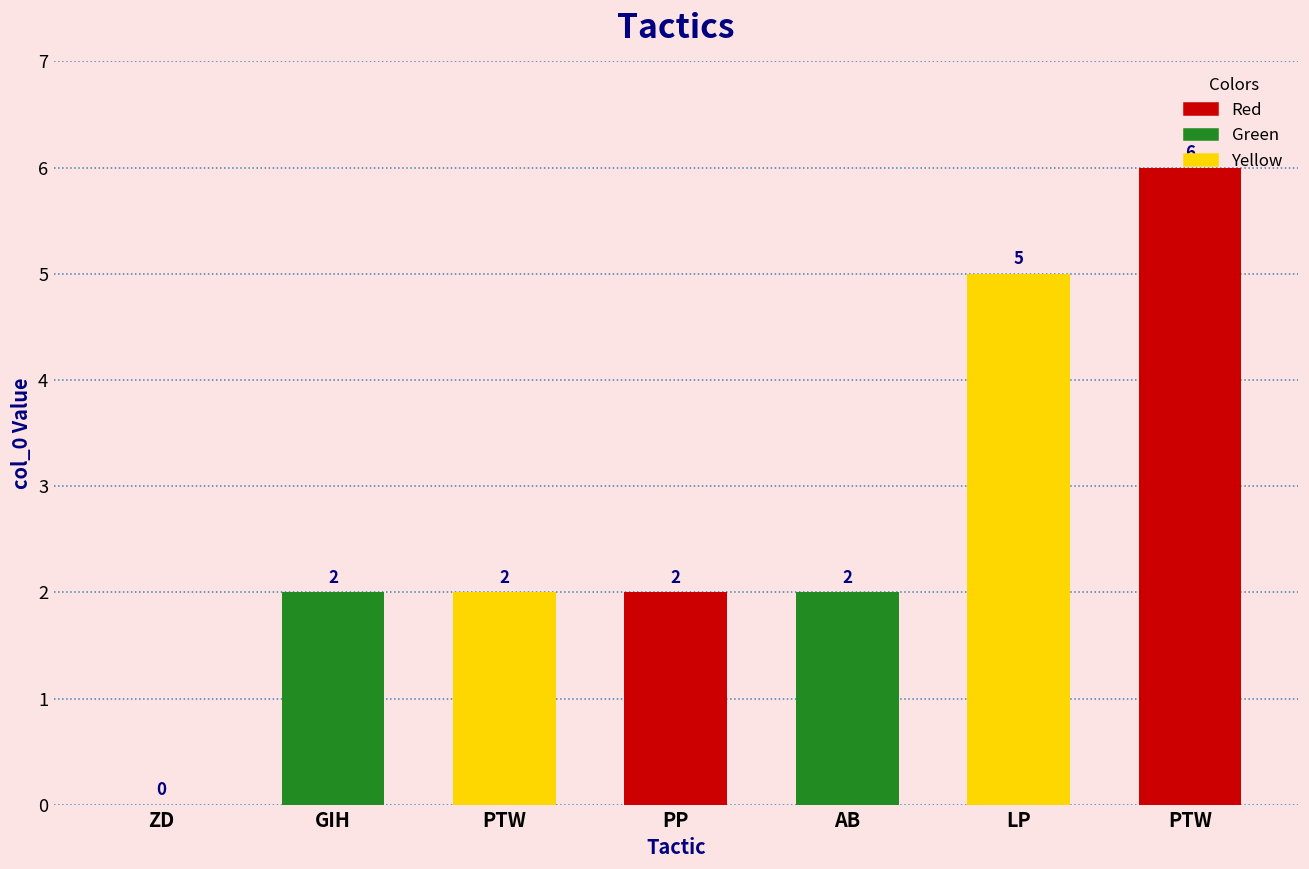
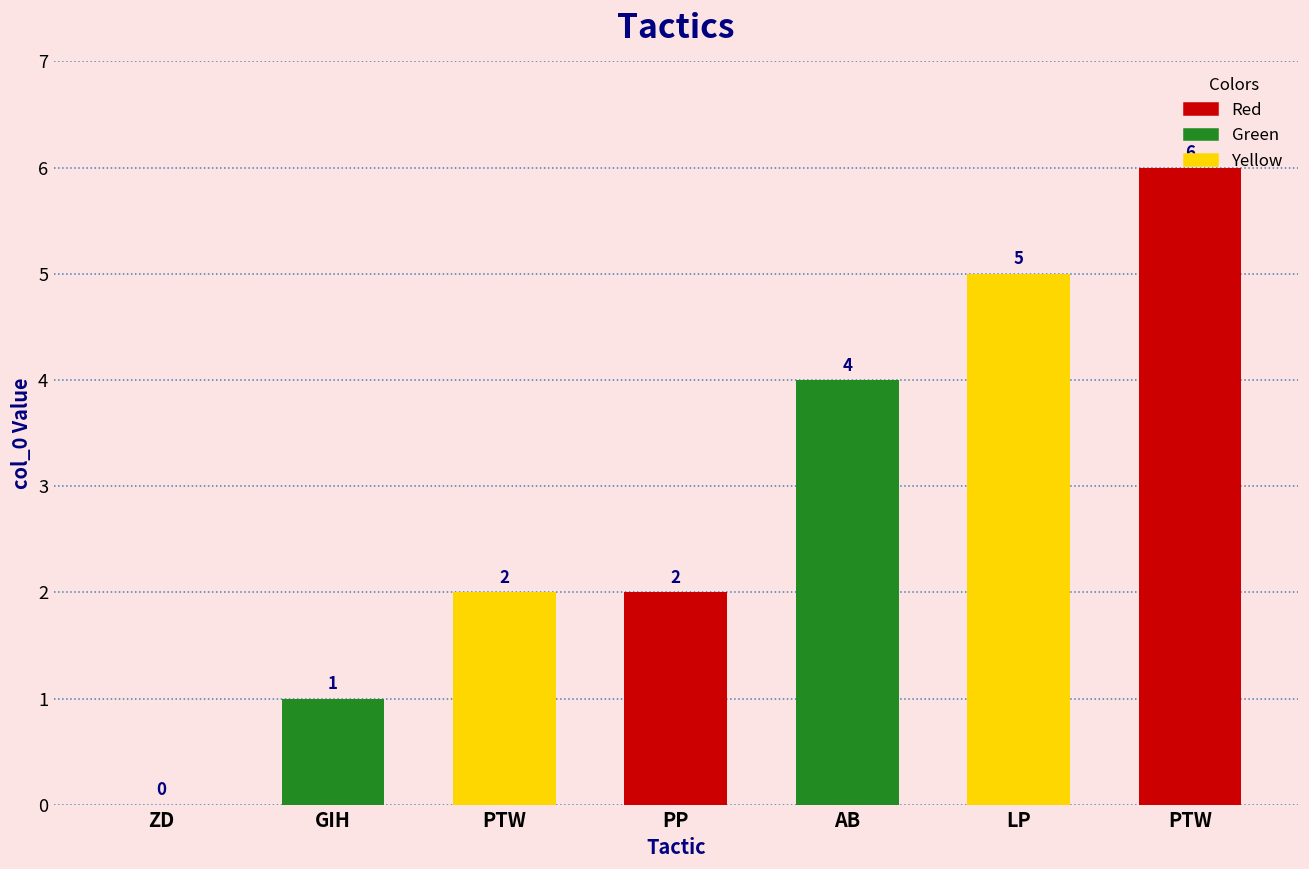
GIH: 2 -> 1
AB: 2 -> 4
